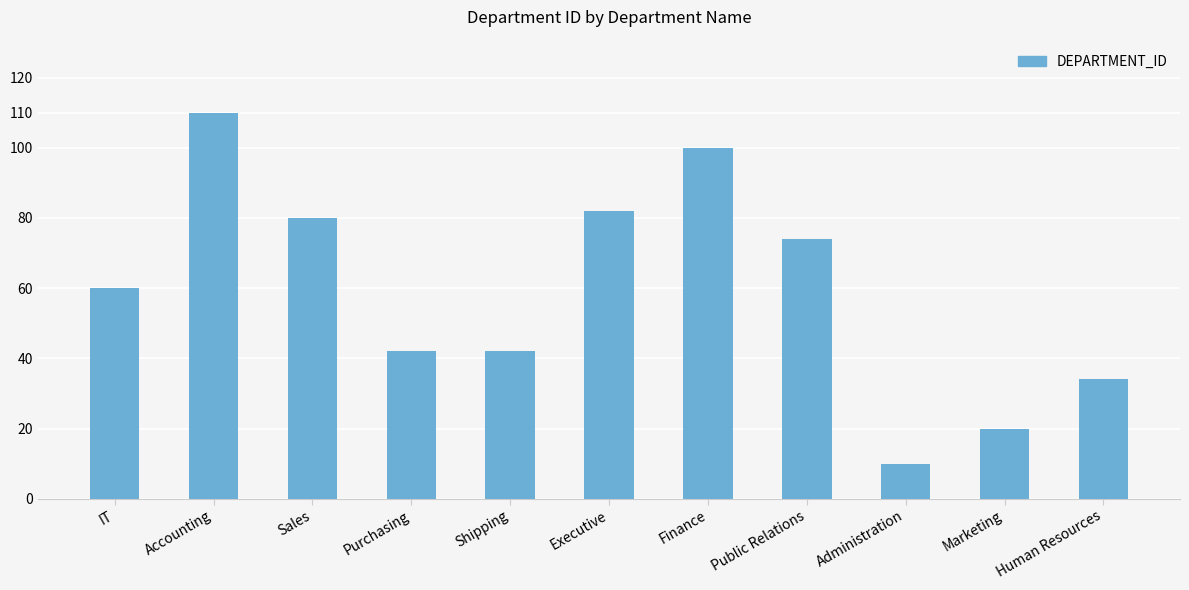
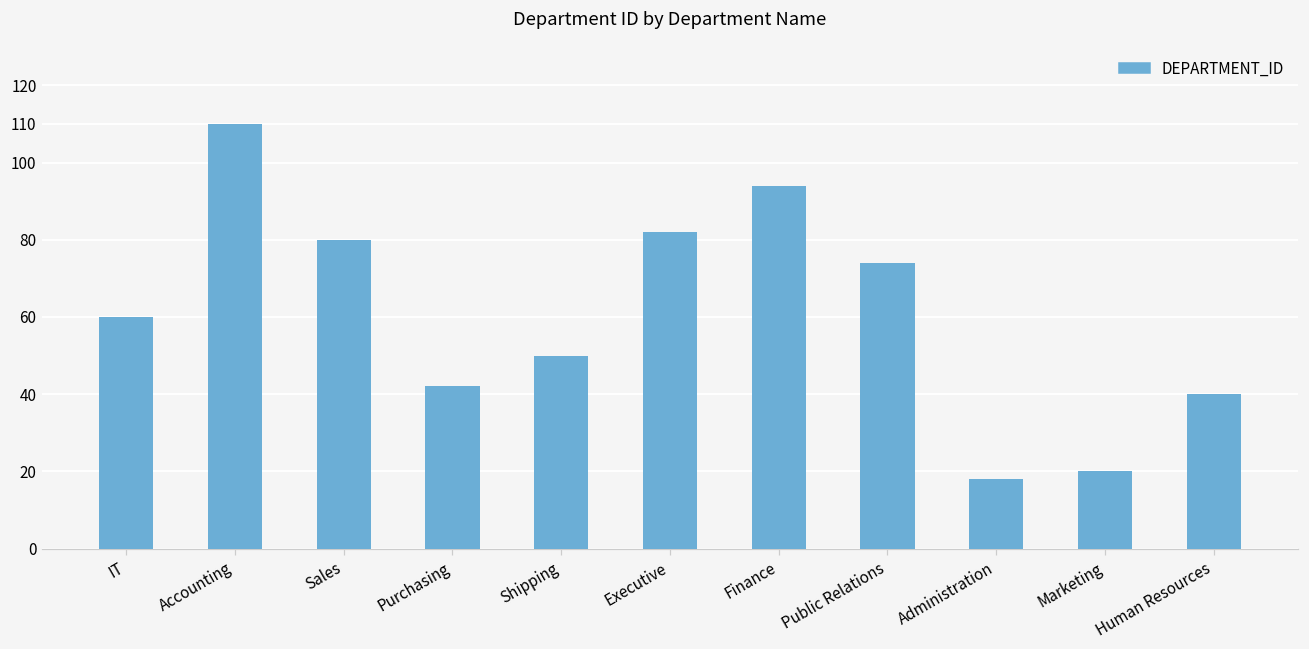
Shipping: 42 -> 50
Finance: 100 -> 94
Administration: 10 -> 18
Human Resources: 34 -> 40
